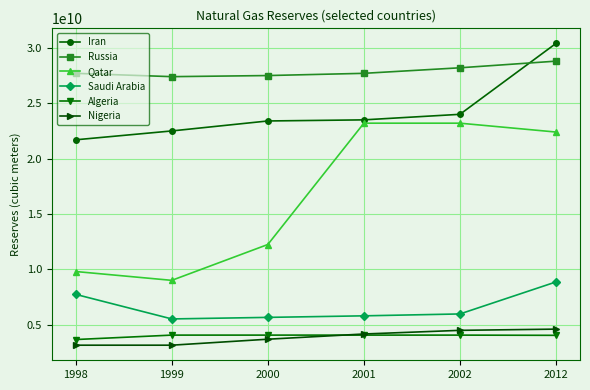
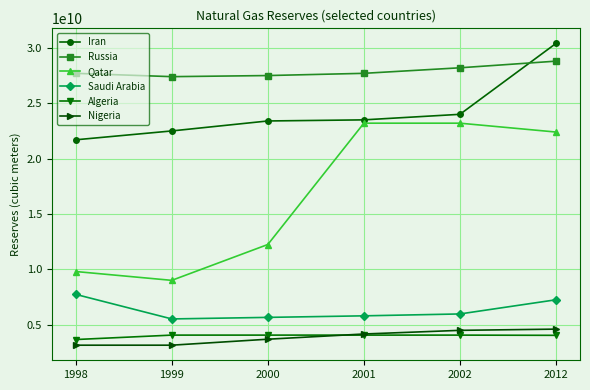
Saudi Arabia, 2012: 8900000000 -> 7300000000
